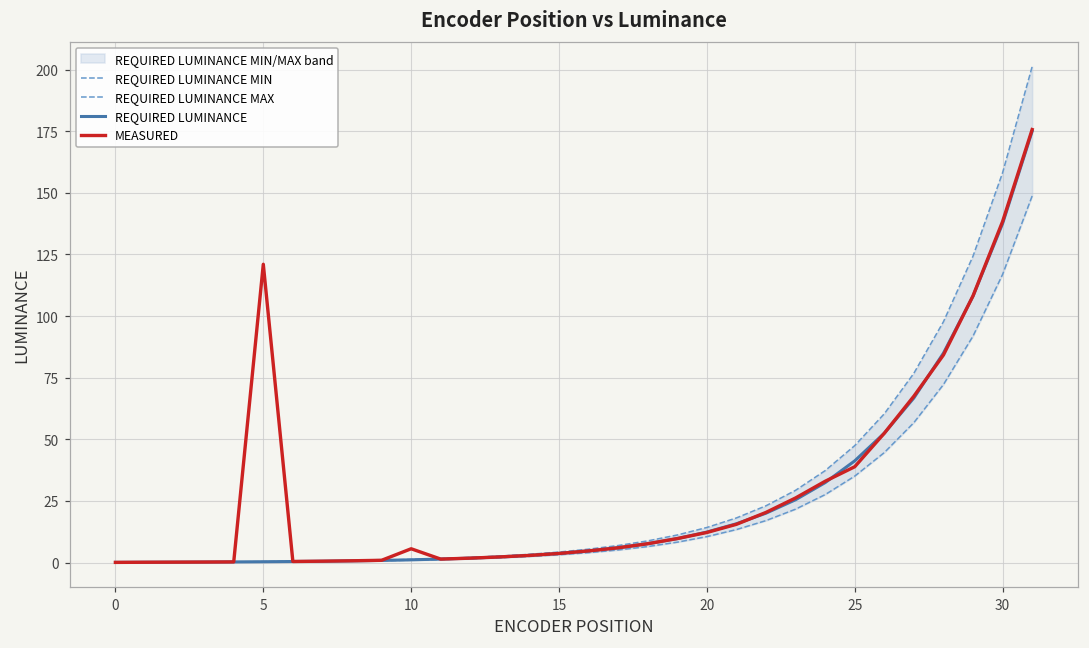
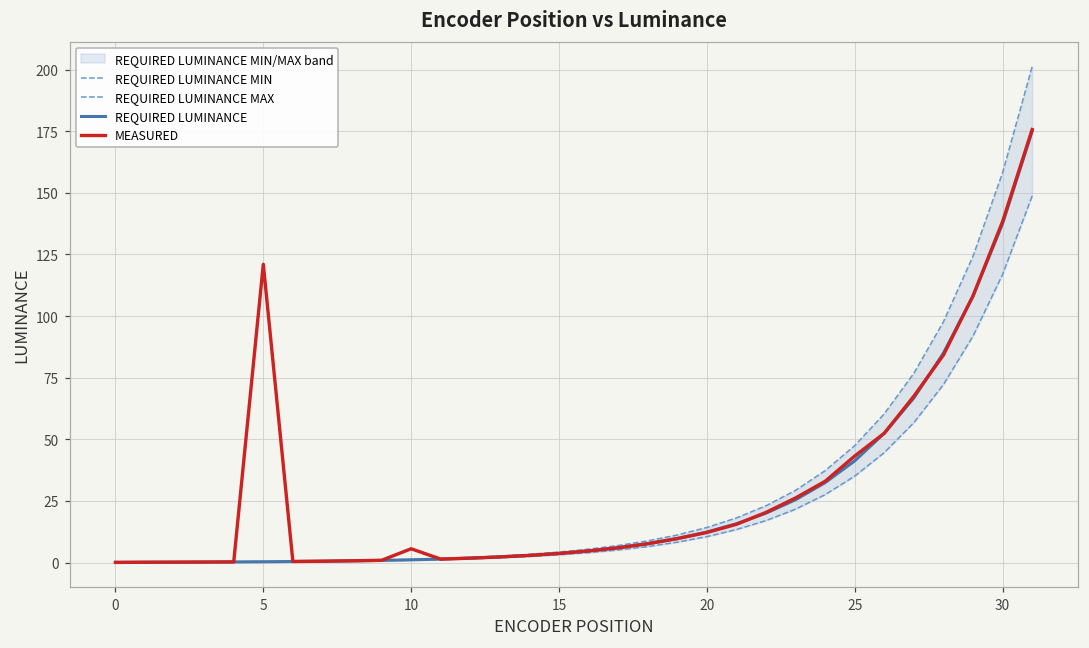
MEASURED, 25: 39 -> 43
